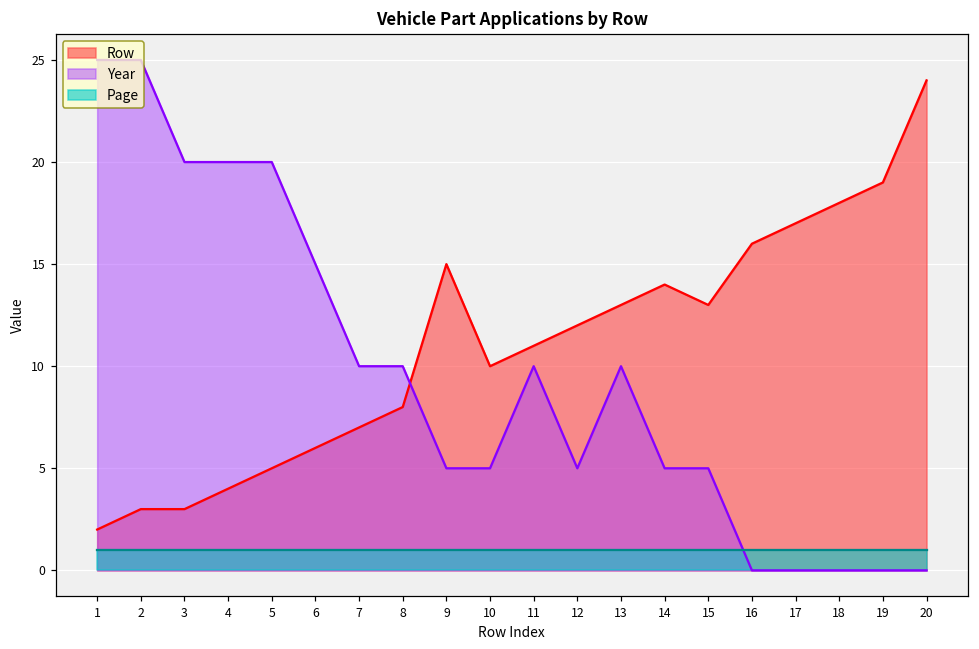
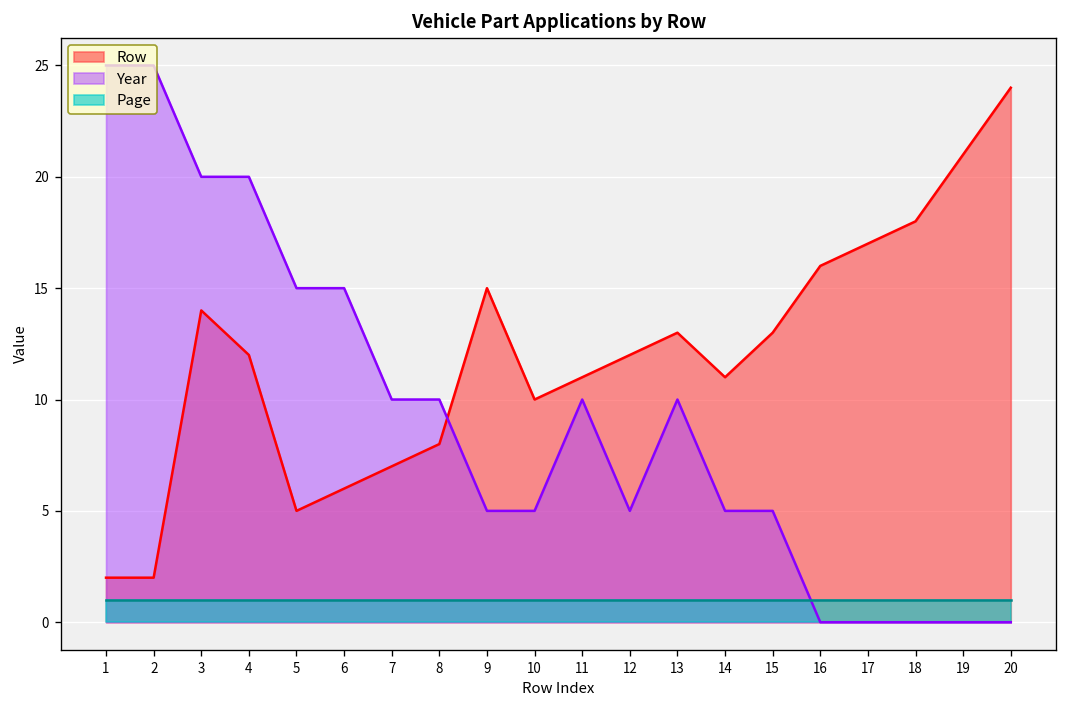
Row, 2: 3 -> 2
Row, 3: 3 -> 14
Row, 4: 4 -> 12
Year, 5: 20.0 -> 15.0
Row, 14: 14 -> 11
Row, 19: 19 -> 21
